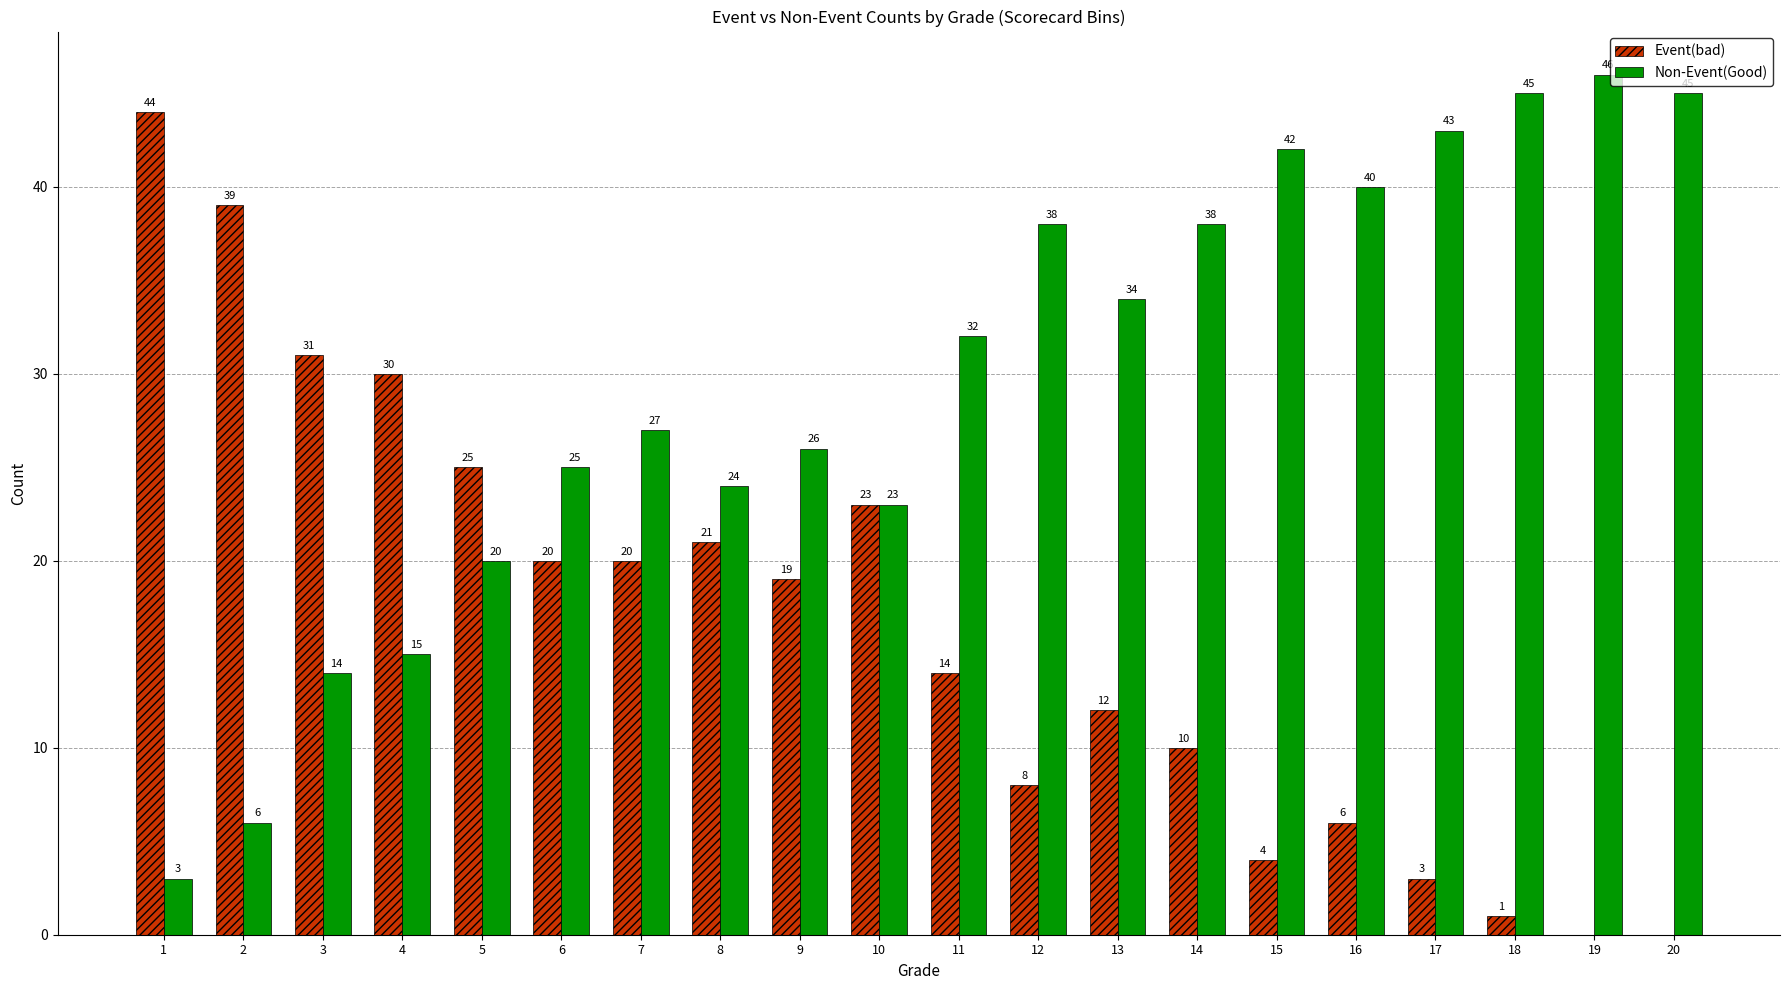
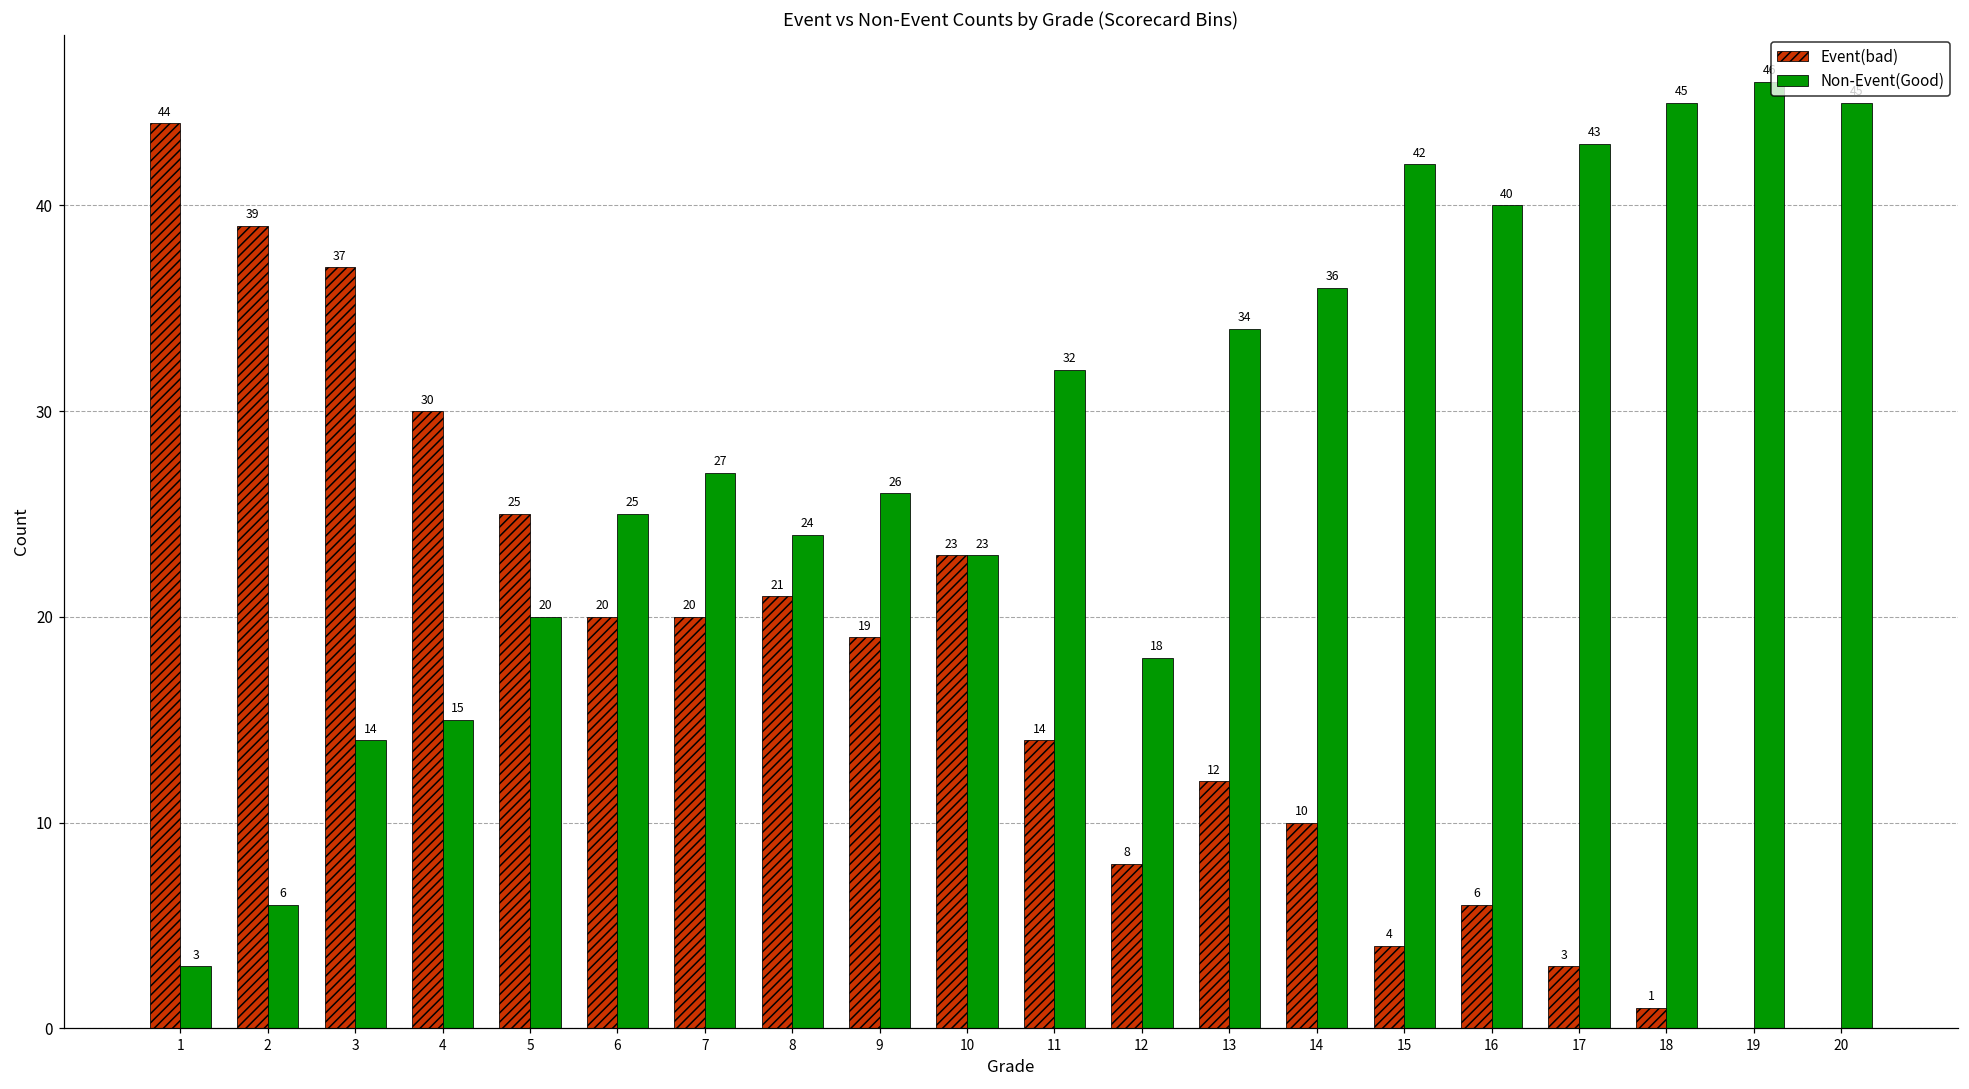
Event(bad), 3: 31 -> 37
Non-Event(Good), 12: 38 -> 18
Non-Event(Good), 14: 38 -> 36
